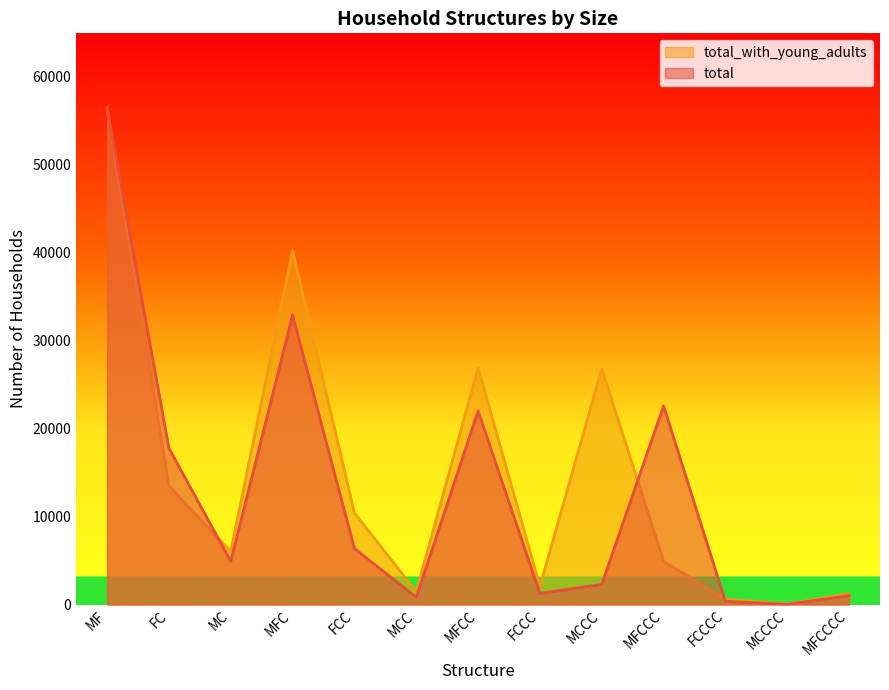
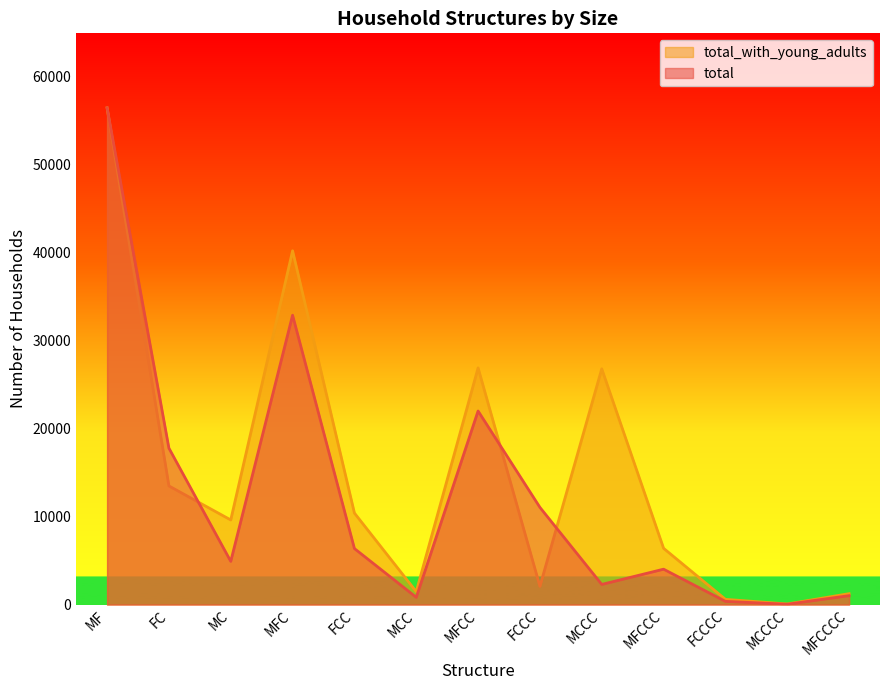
total_with_young_adults, MC: 6000 -> 10000
total, FCCC: 1000 -> 11000
total_with_young_adults, MFCCC: 5000 -> 6000
total, MFCCC: 23000 -> 4000
